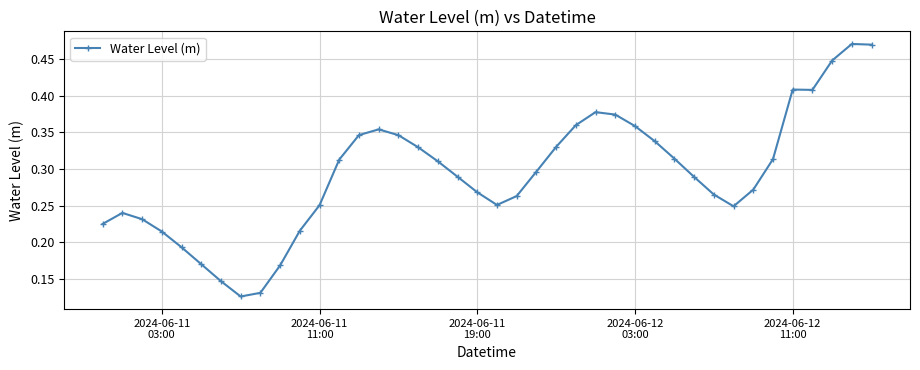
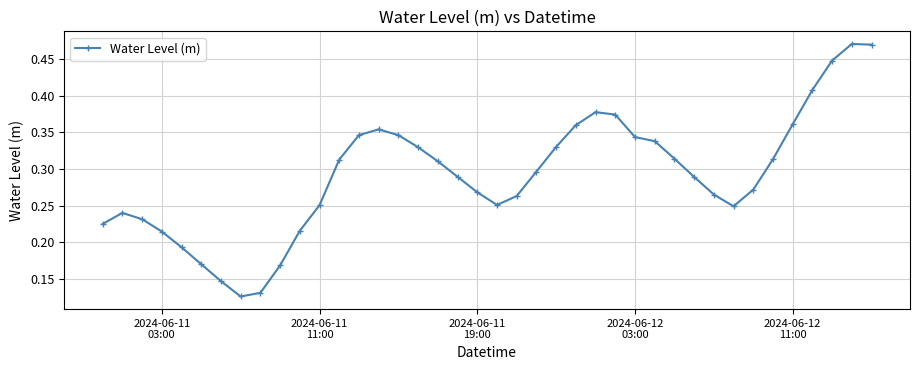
2024-06-12 03:00: 0.36 -> 0.34
2024-06-12 11:00: 0.41 -> 0.36
